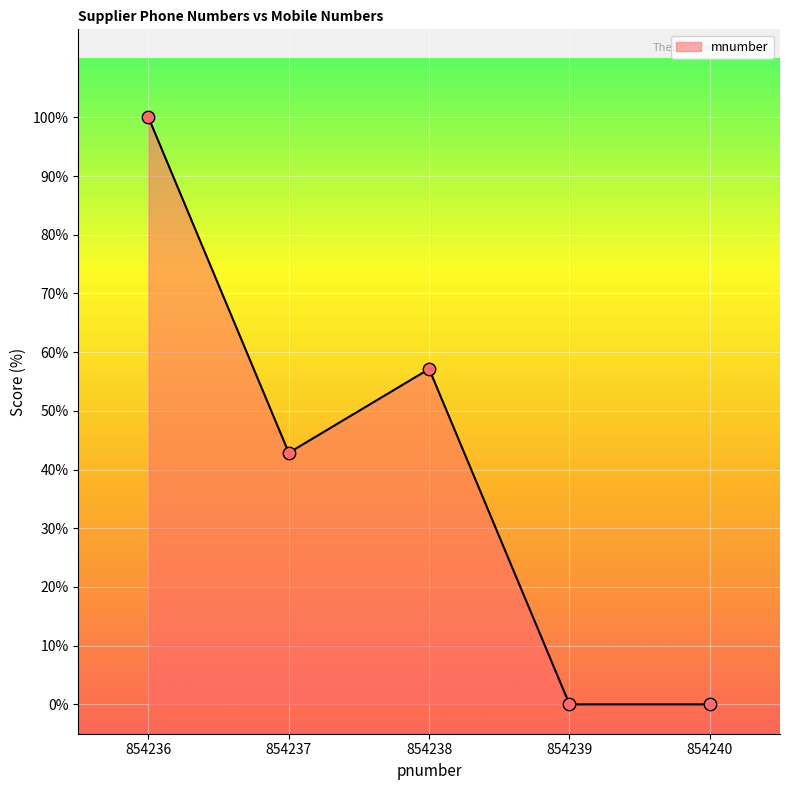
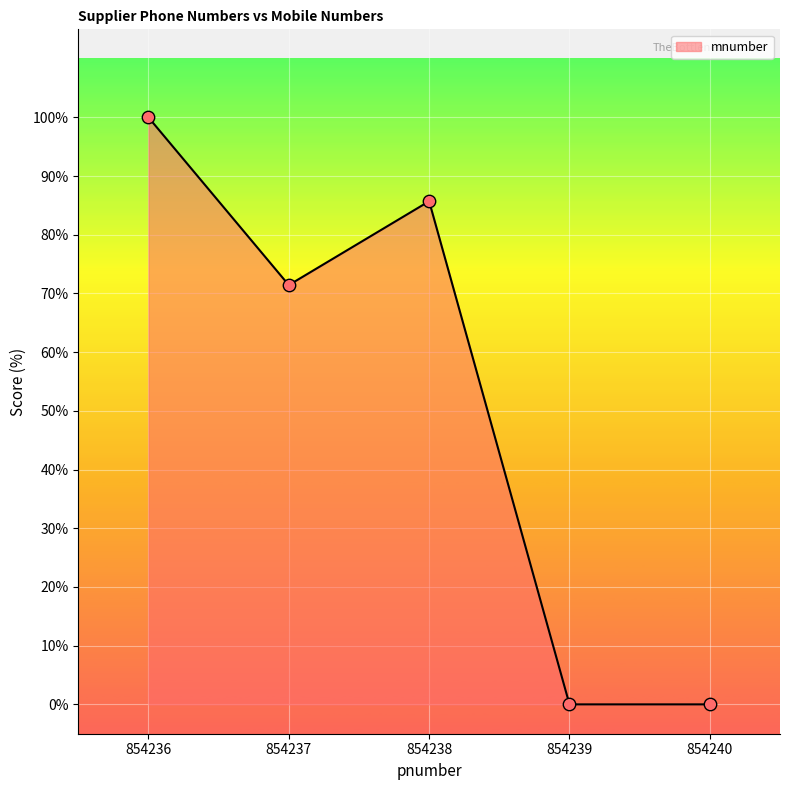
854237: 43% -> 71%
854238: 57% -> 86%
